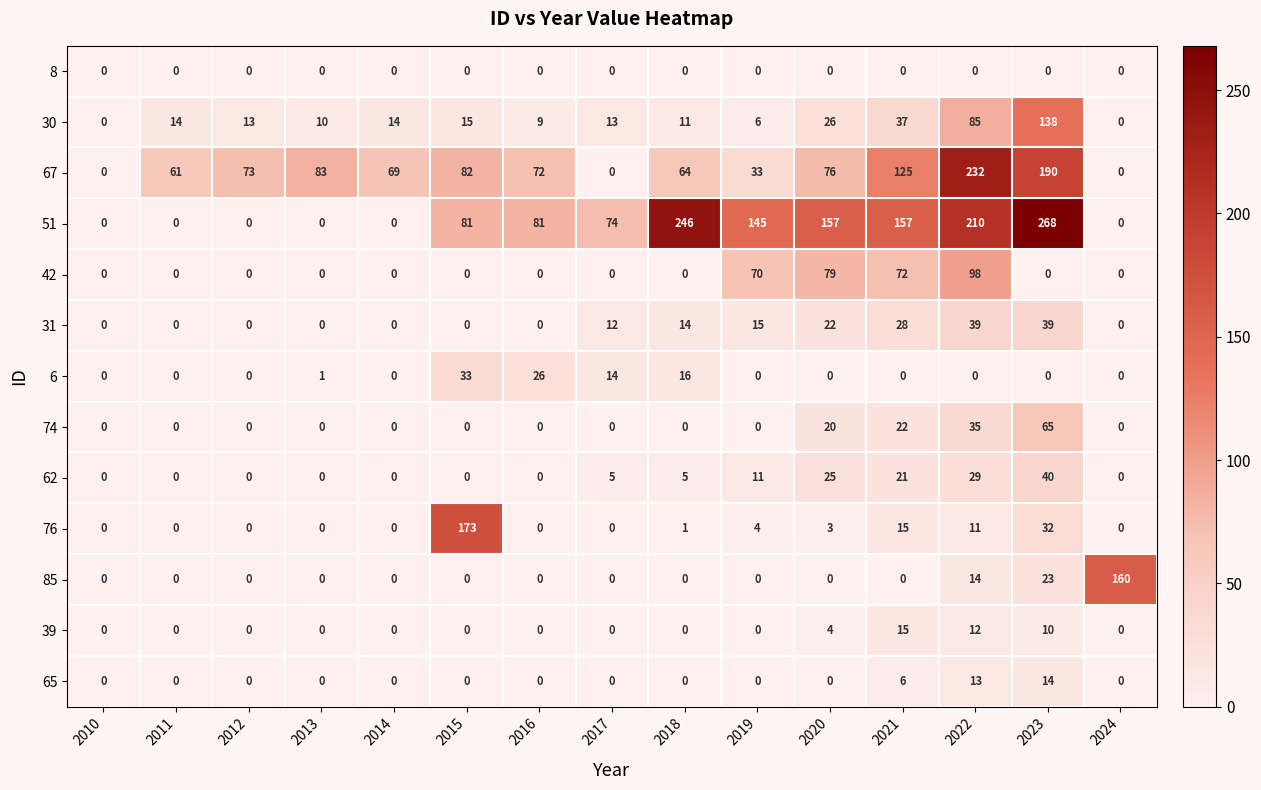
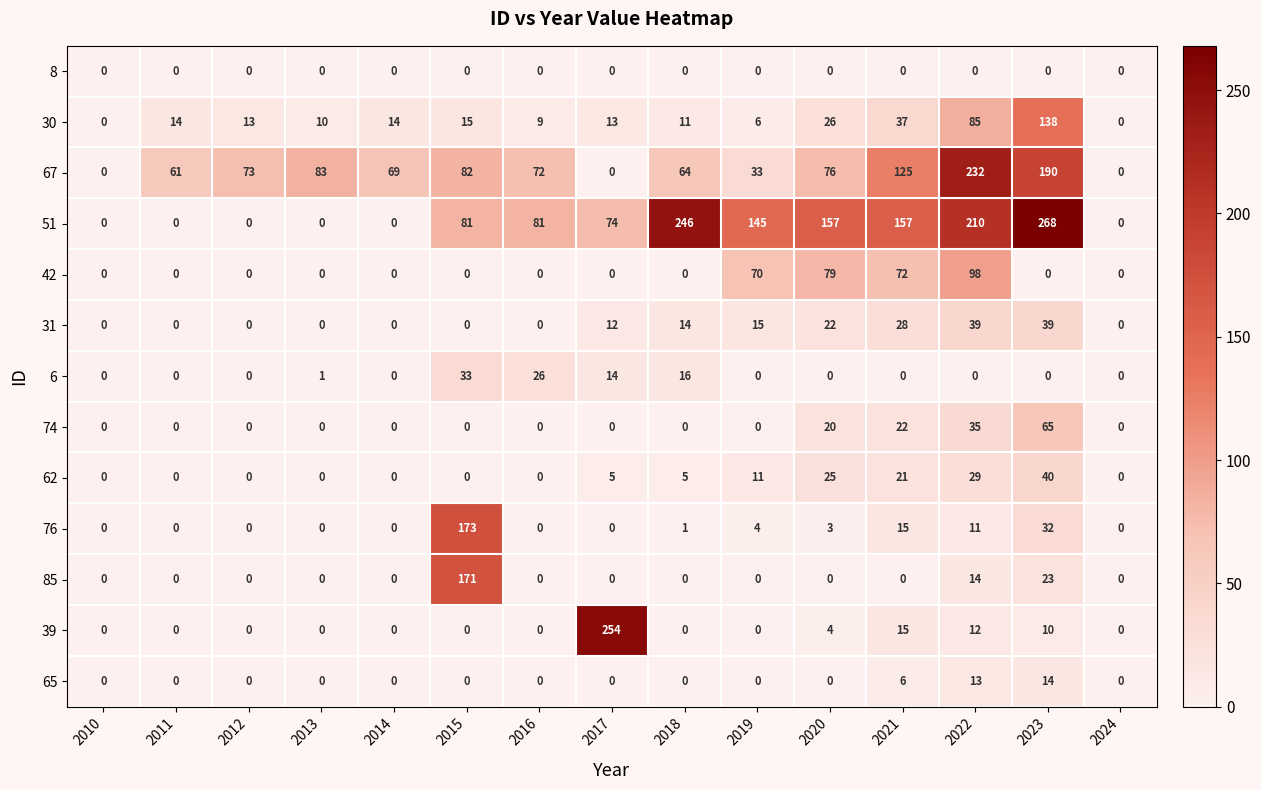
85, 2015: 0 -> 171
85, 2024: 160 -> 0
39, 2017: 0 -> 254
